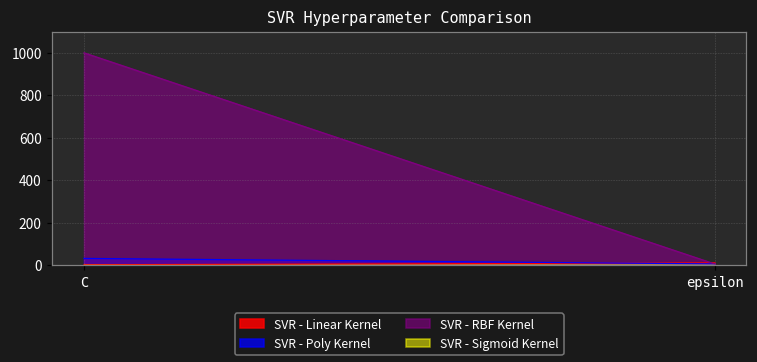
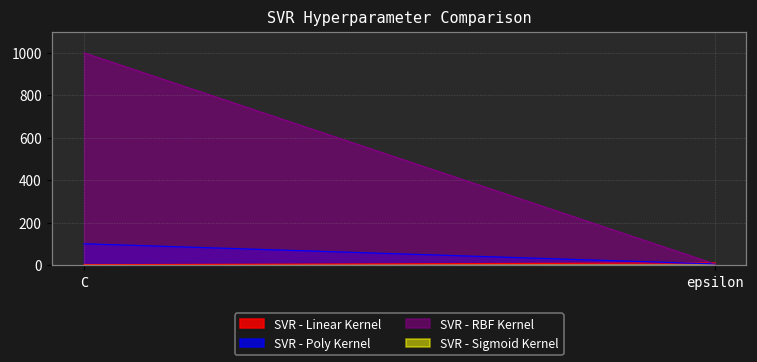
SVR - Poly Kernel, C: 30 -> 100
